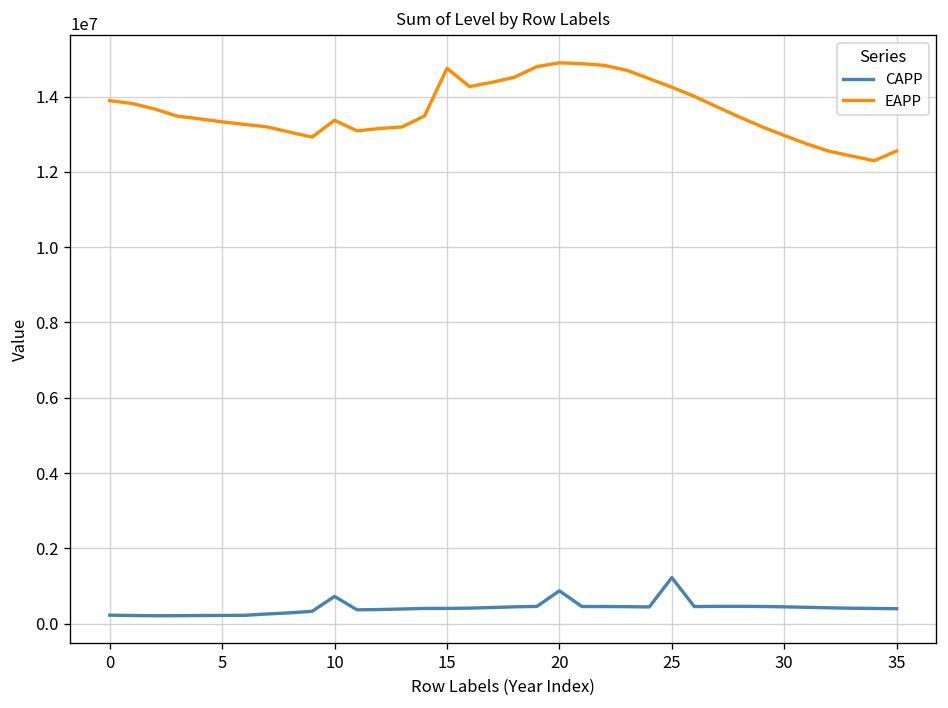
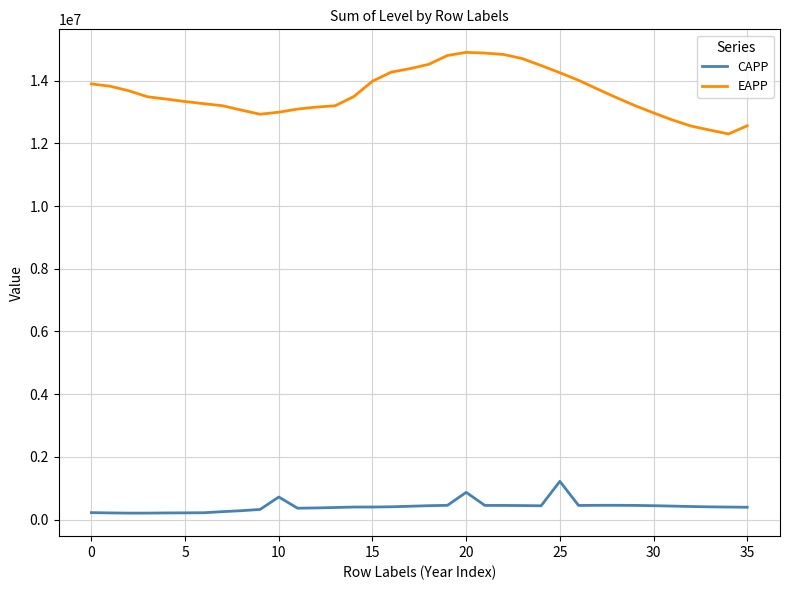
EAPP, 10: 13400000 -> 13000000
EAPP, 15: 14800000 -> 14000000
